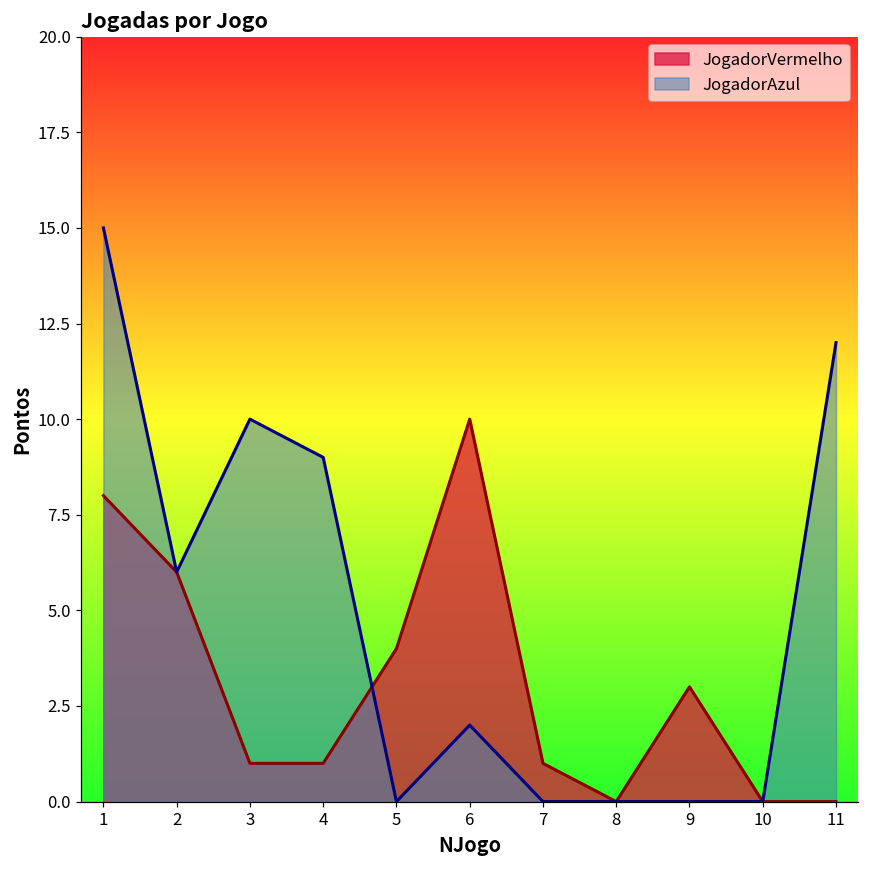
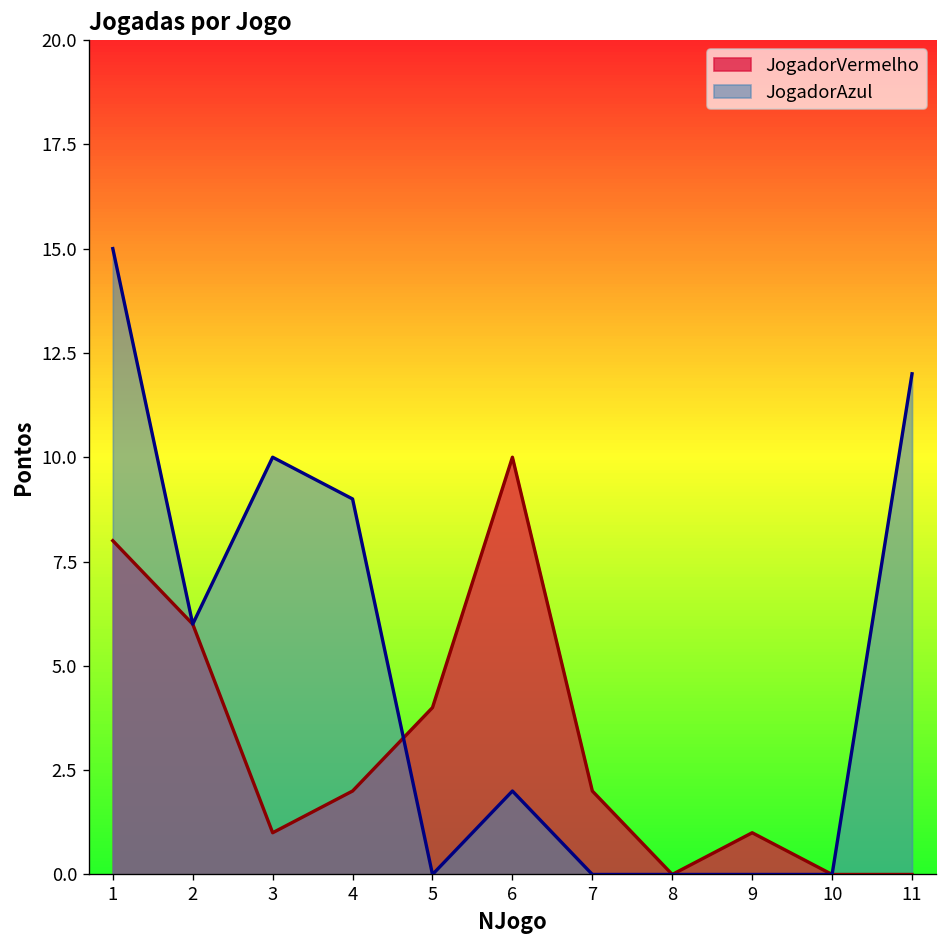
JogadorVermelho, 4: 1 -> 2
JogadorVermelho, 7: 1 -> 2
JogadorVermelho, 9: 3 -> 1
